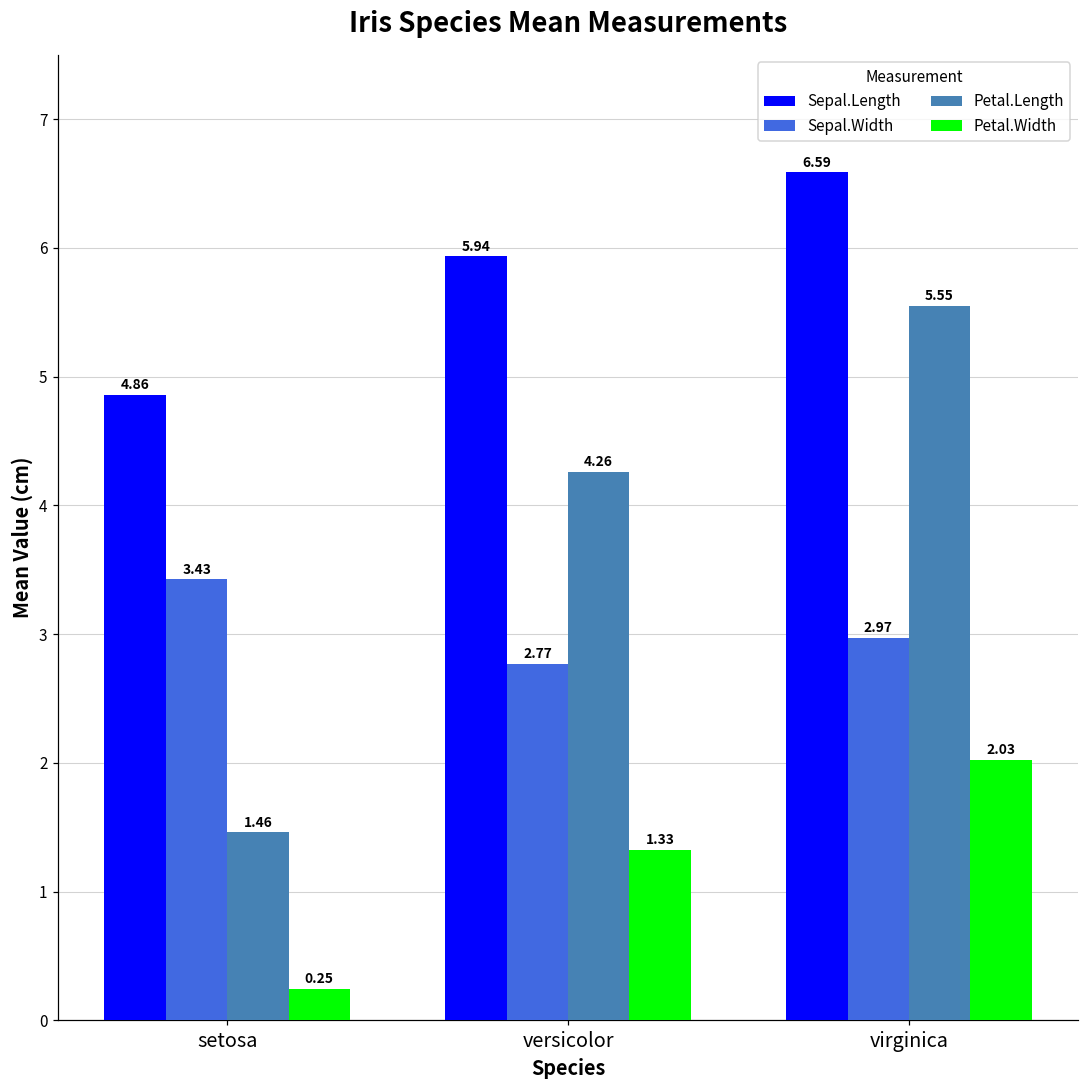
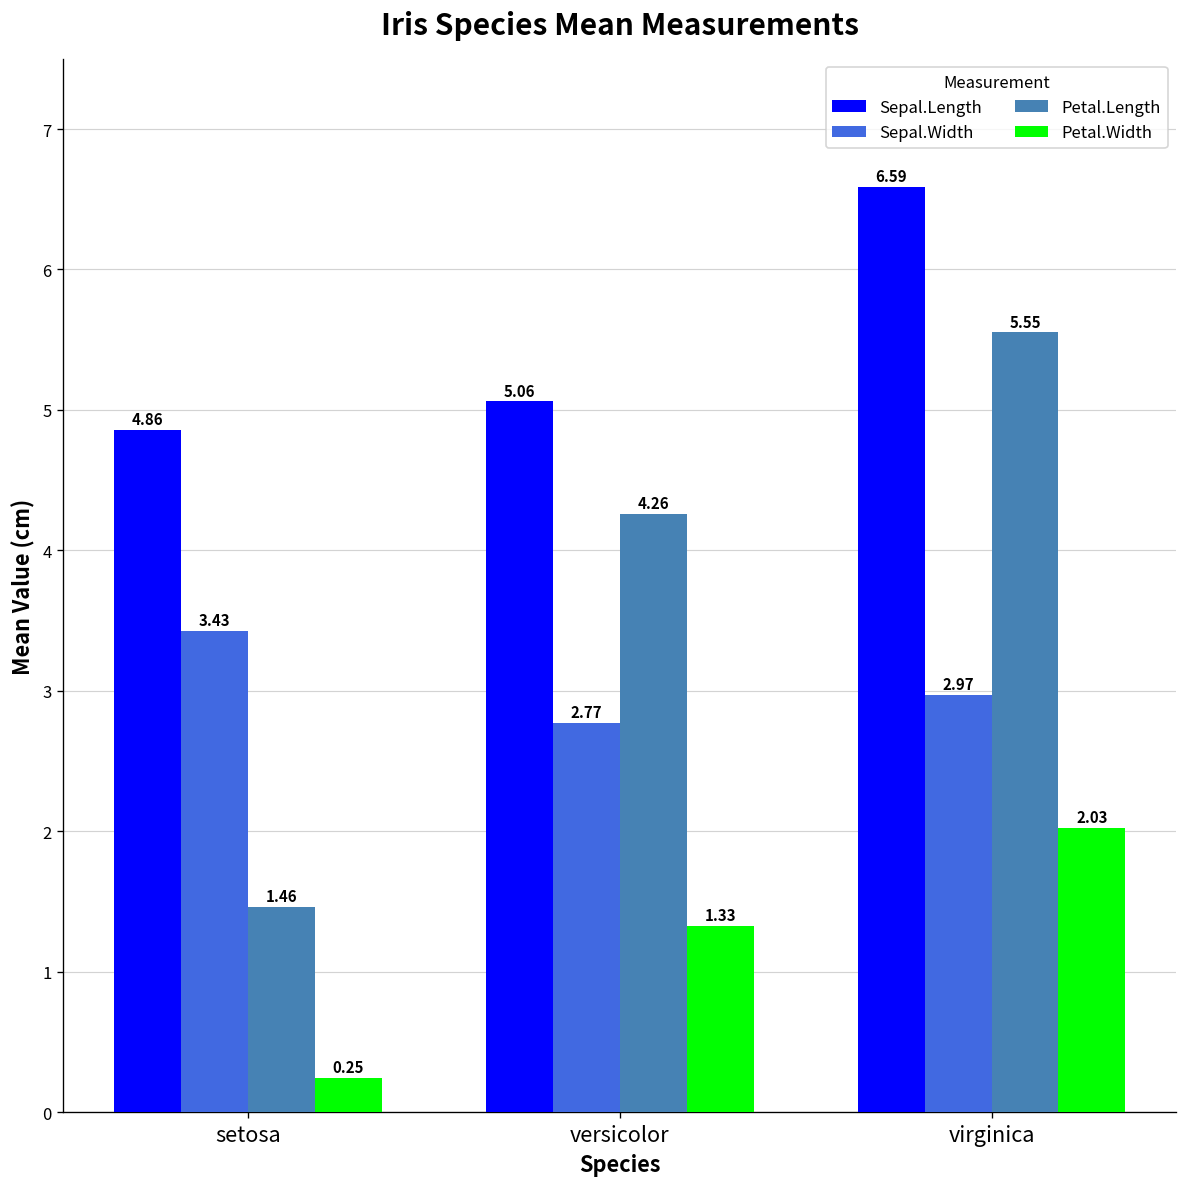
Sepal.Length, versicolor: 5.94 -> 5.06
